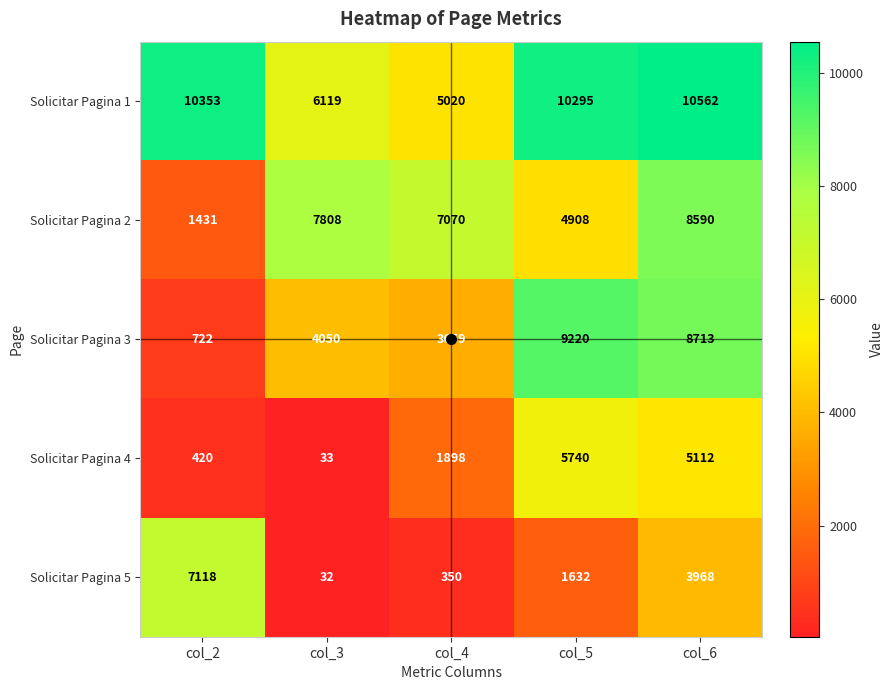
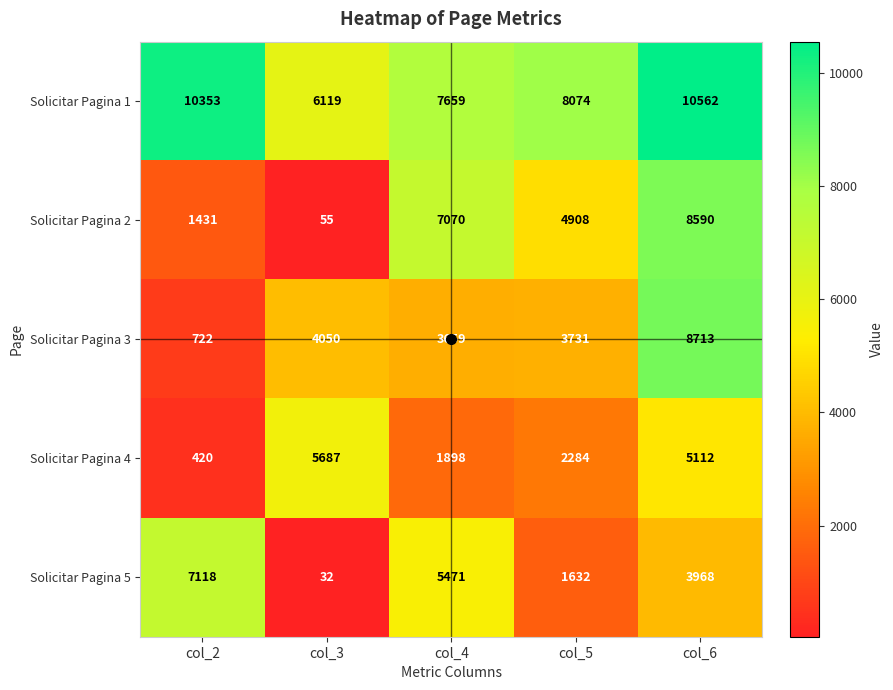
Solicitar Pagina 1, col_4: 5020 -> 7659
Solicitar Pagina 1, col_5: 10295 -> 8074
Solicitar Pagina 2, col_3: 7808 -> 55
Solicitar Pagina 3, col_5: 9220 -> 3731
Solicitar Pagina 4, col_3: 33 -> 5687
Solicitar Pagina 4, col_5: 5740 -> 2284
Solicitar Pagina 5, col_4: 350 -> 5471
